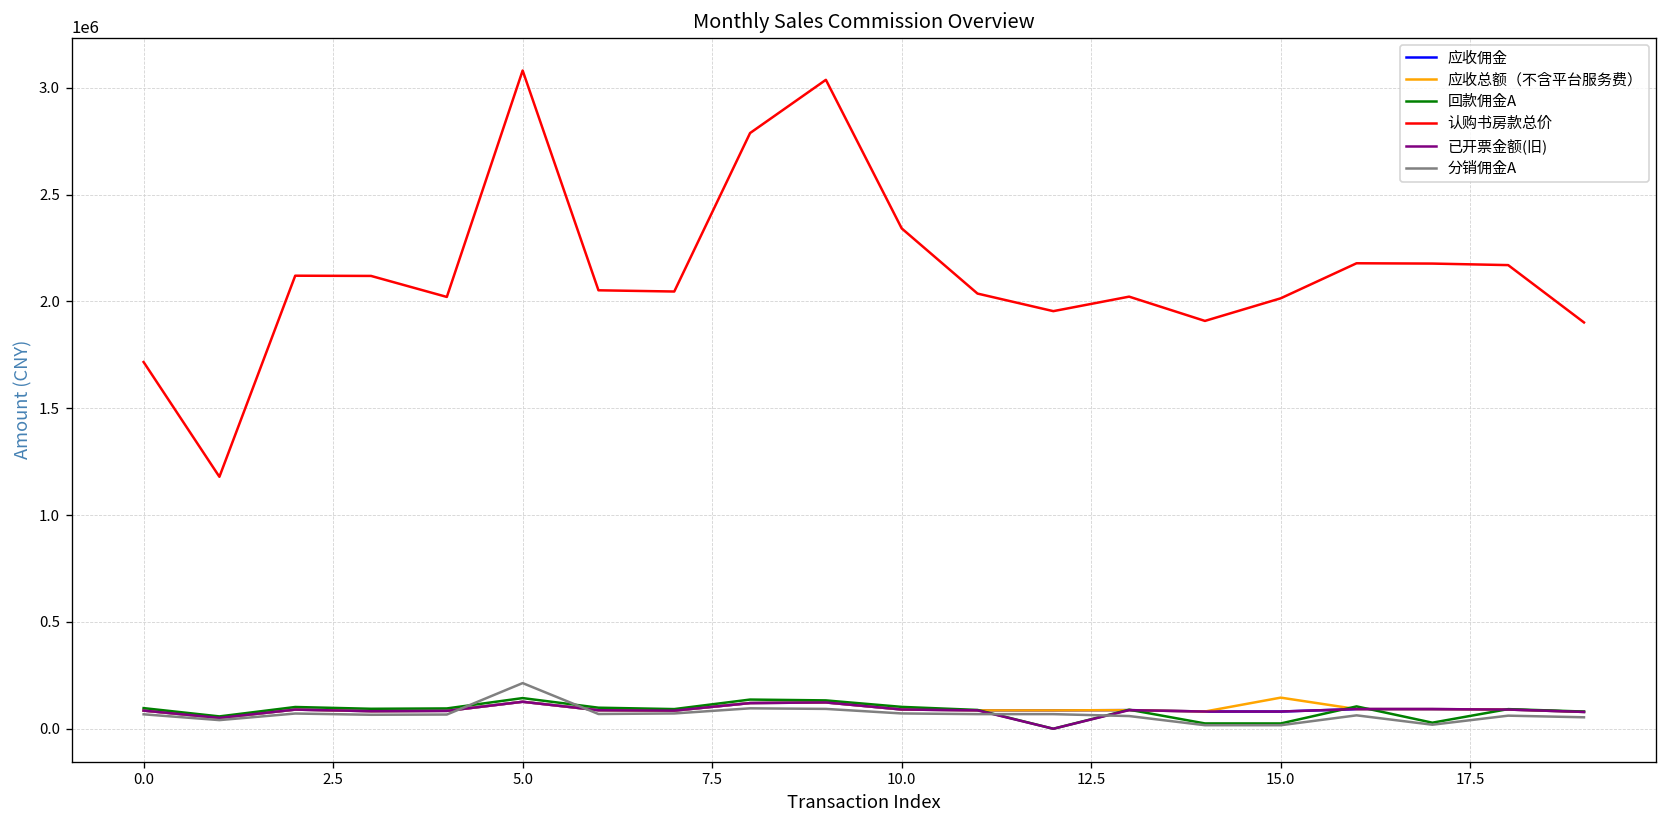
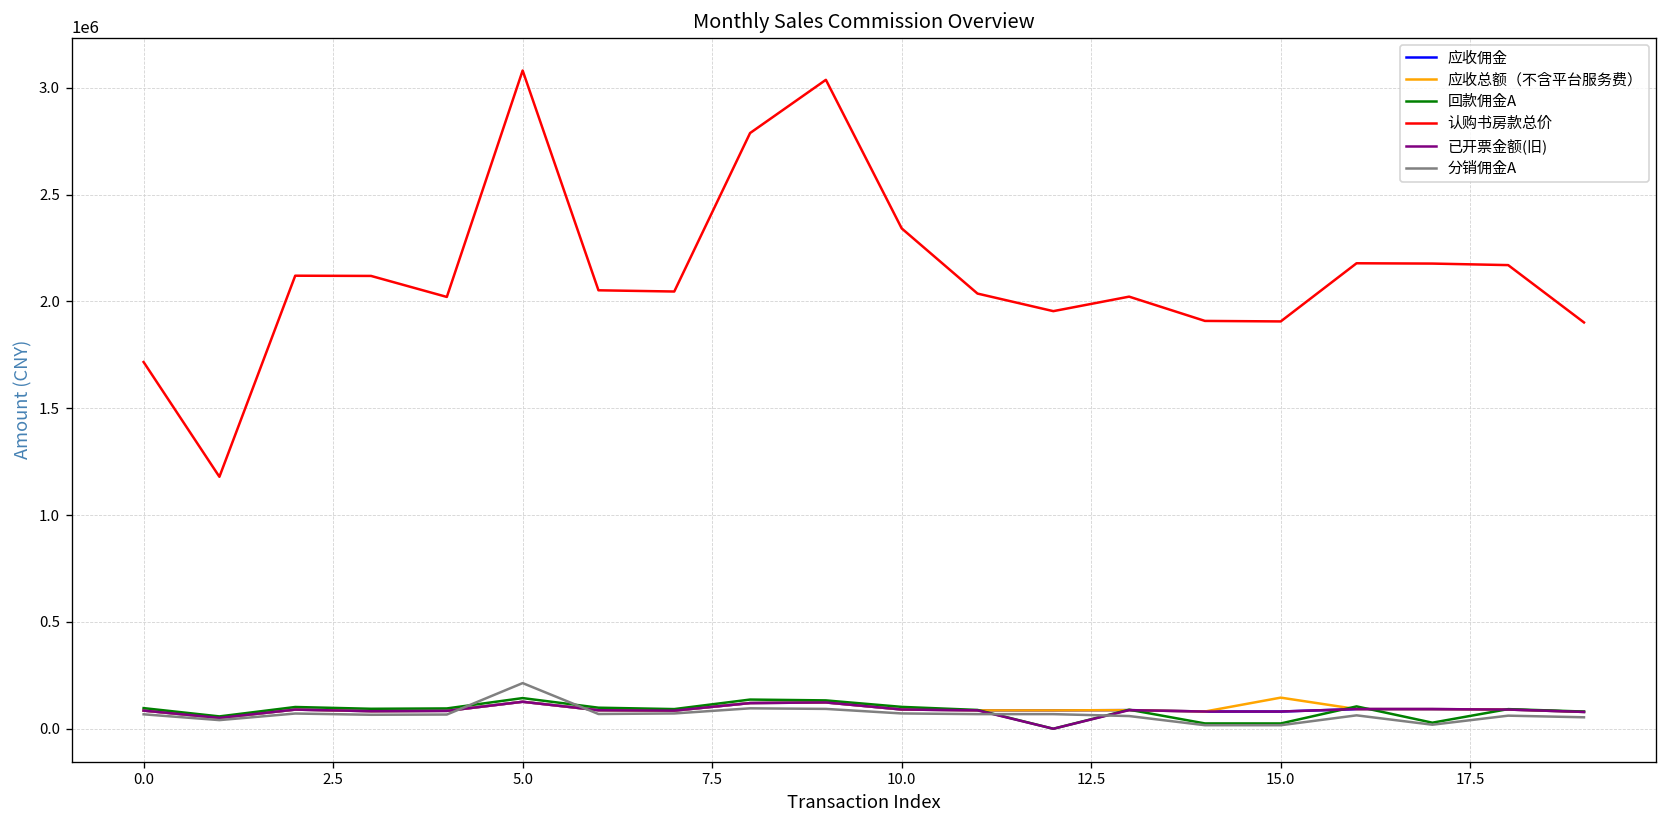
认购书房款总价, 15.0: 2010000 -> 1910000
